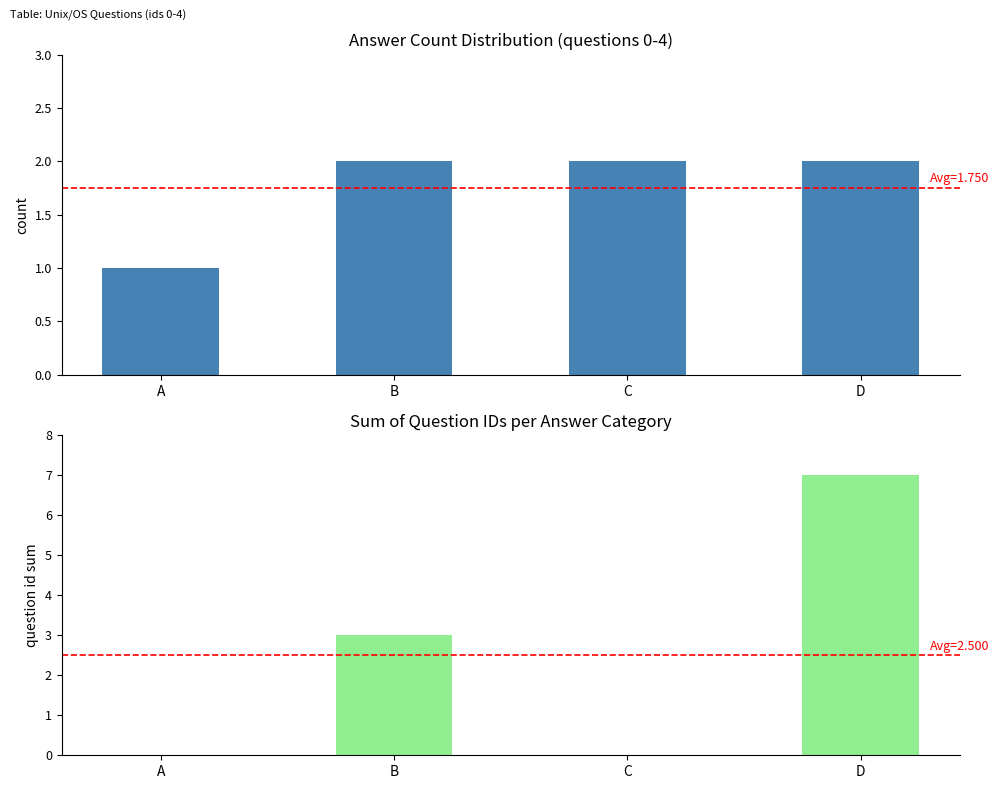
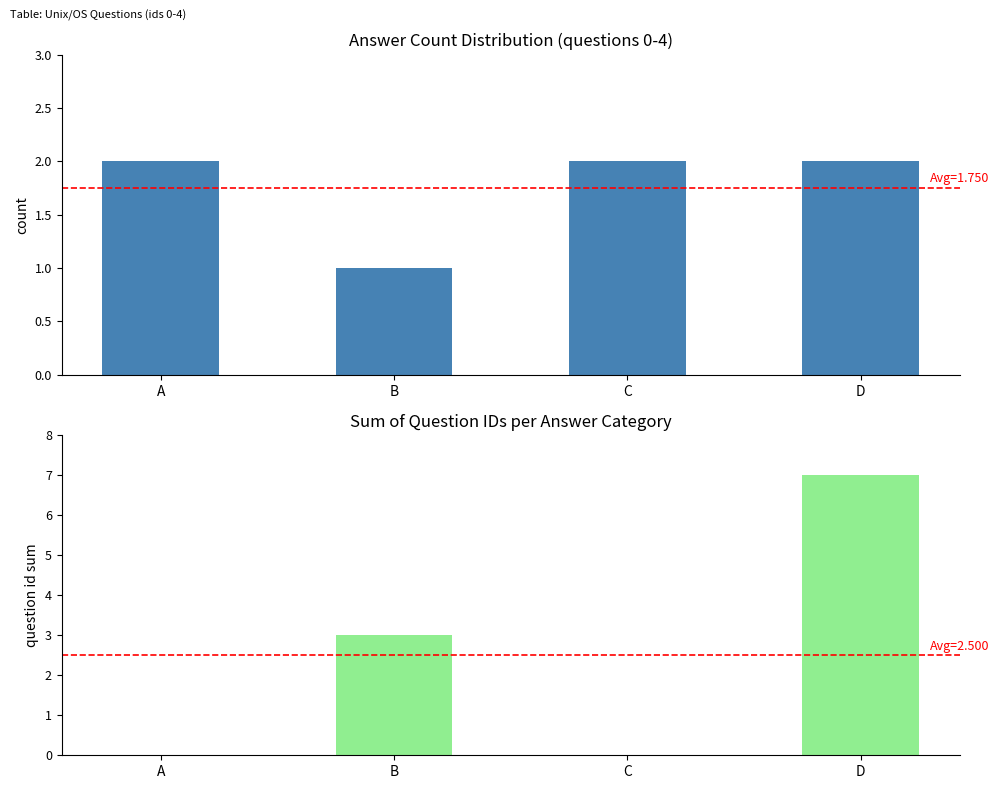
Answer Count Distribution (questions 0-4), A: 1 -> 2
Answer Count Distribution (questions 0-4), B: 2 -> 1
